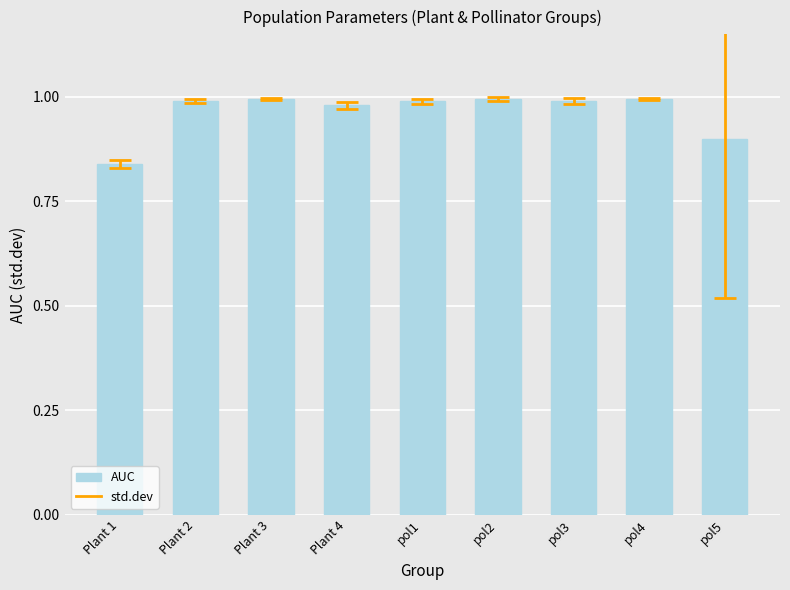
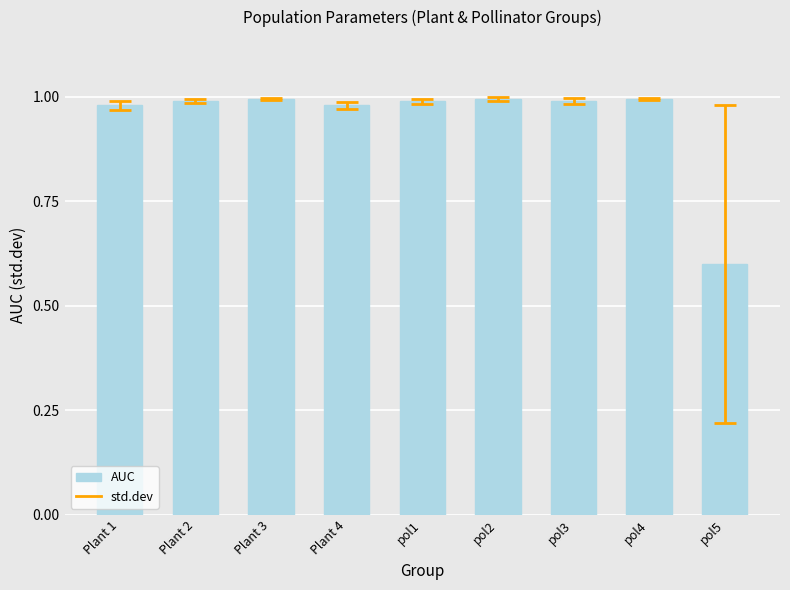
AUC, Plant 1: 0.84 -> 0.98
AUC, pol5: 0.9 -> 0.6
